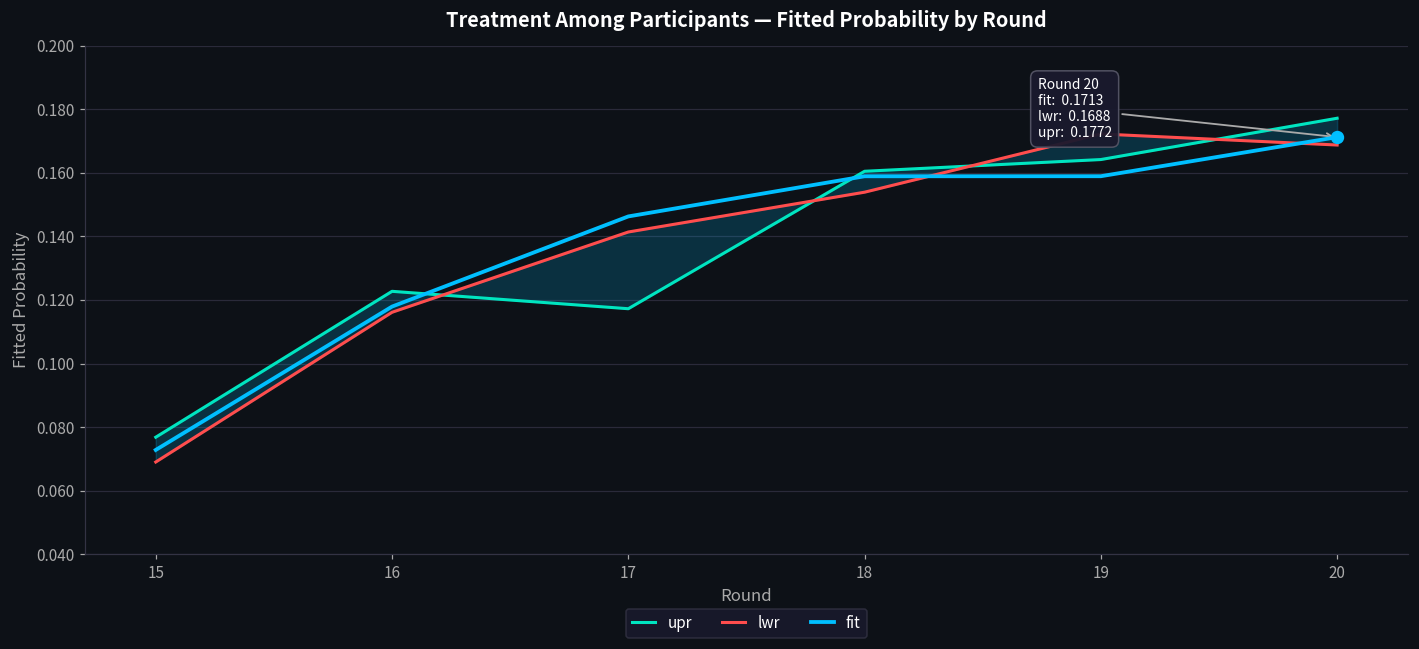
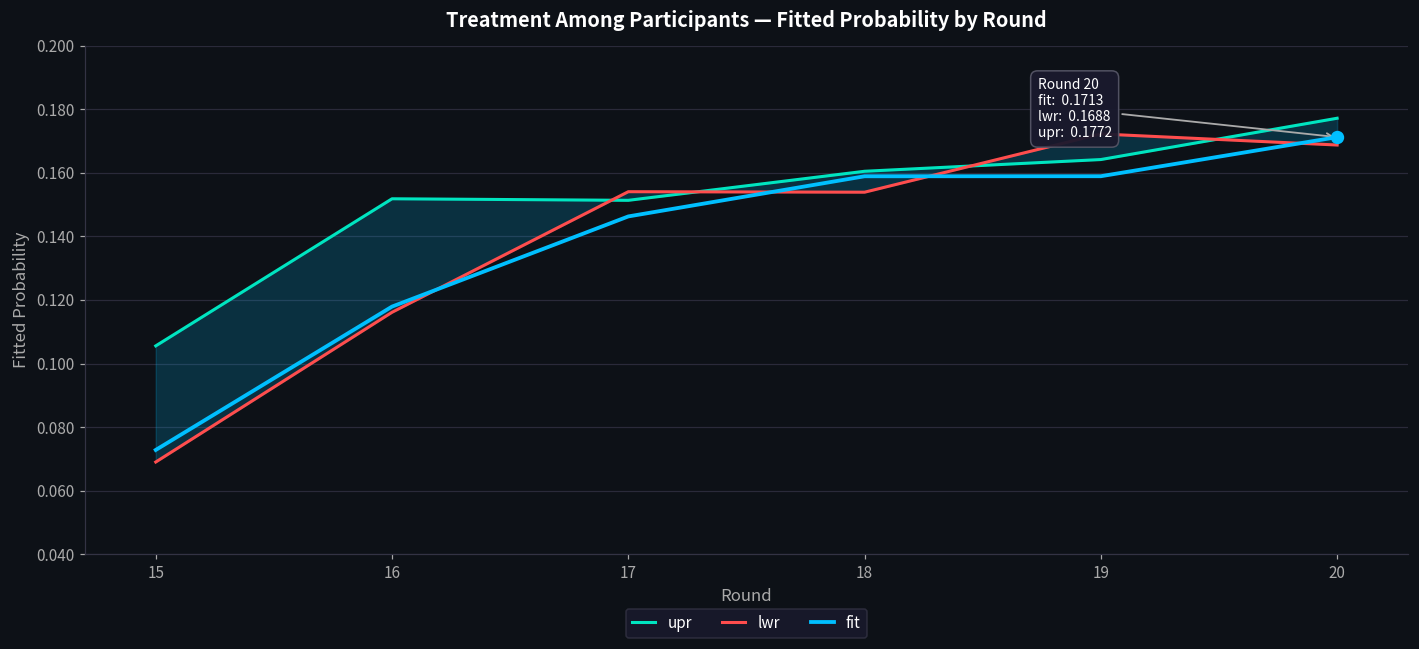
upr, 15: 0.077 -> 0.106
upr, 16: 0.123 -> 0.152
upr, 17: 0.117 -> 0.151
lwr, 17: 0.141 -> 0.154
